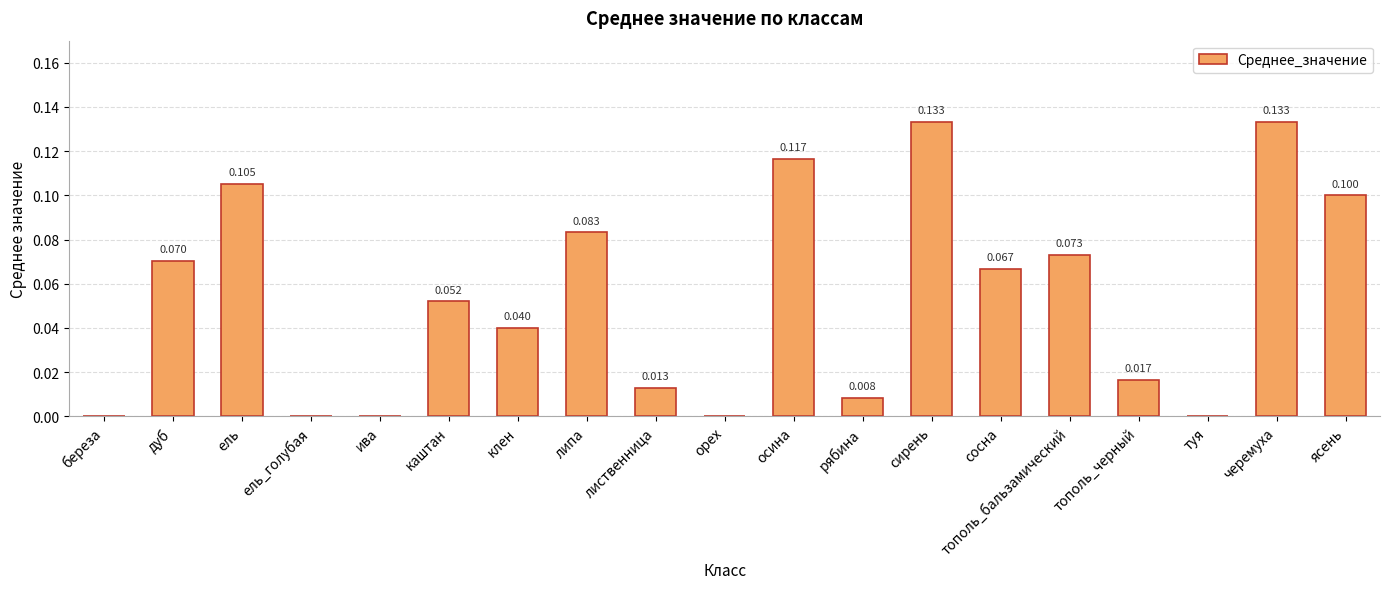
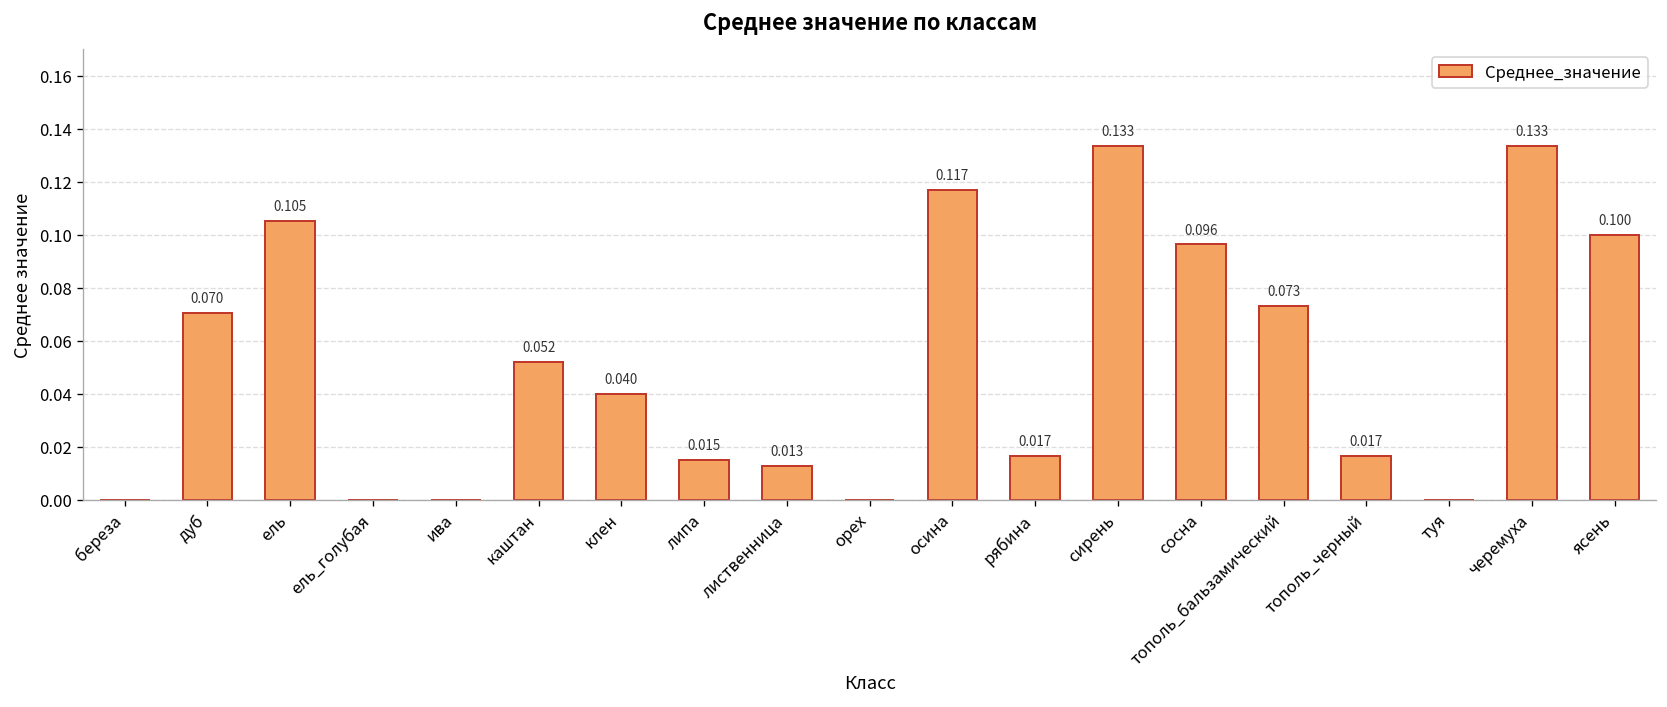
липа: 0.083 -> 0.015
рябина: 0.008 -> 0.017
сосна: 0.067 -> 0.096
